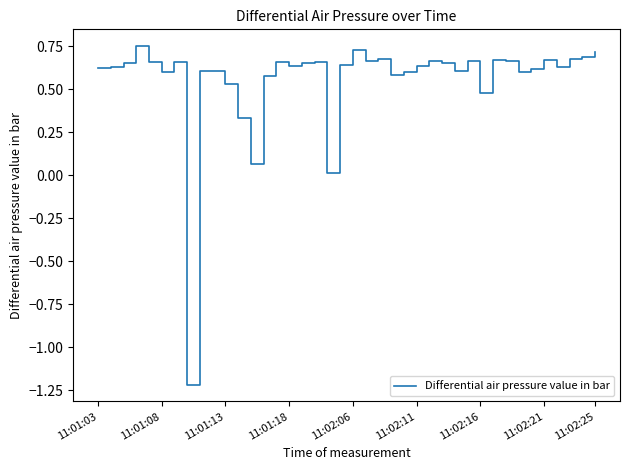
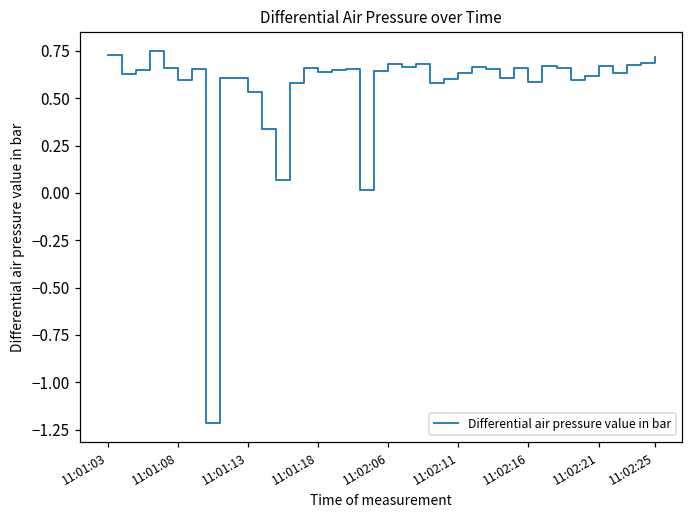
11:01:03: 0.62 -> 0.73
11:02:06: 0.73 -> 0.68
11:02:16: 0.48 -> 0.59
